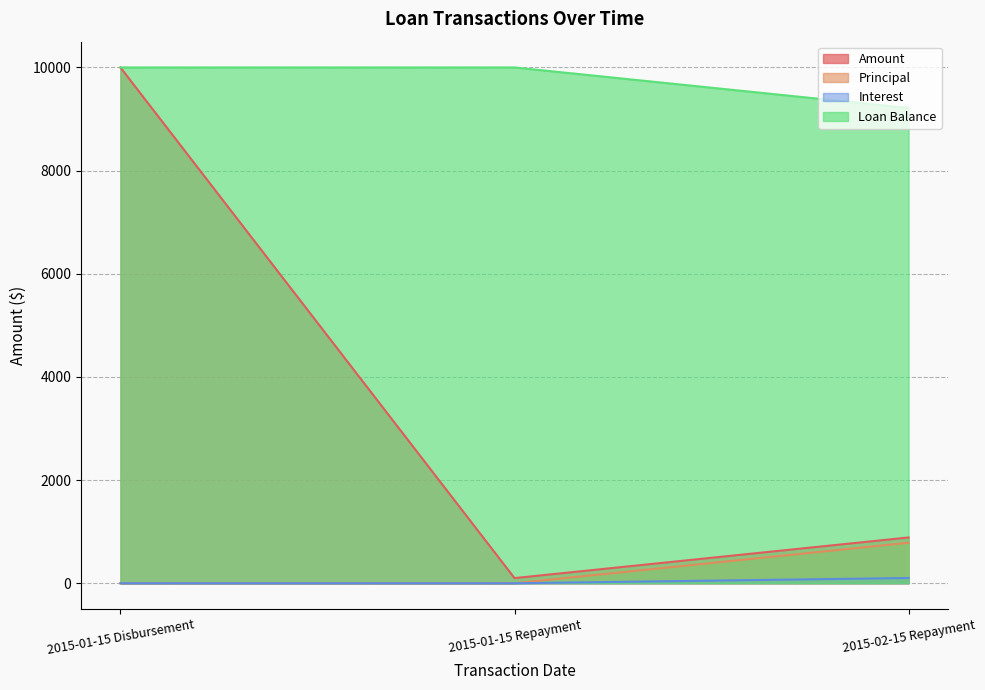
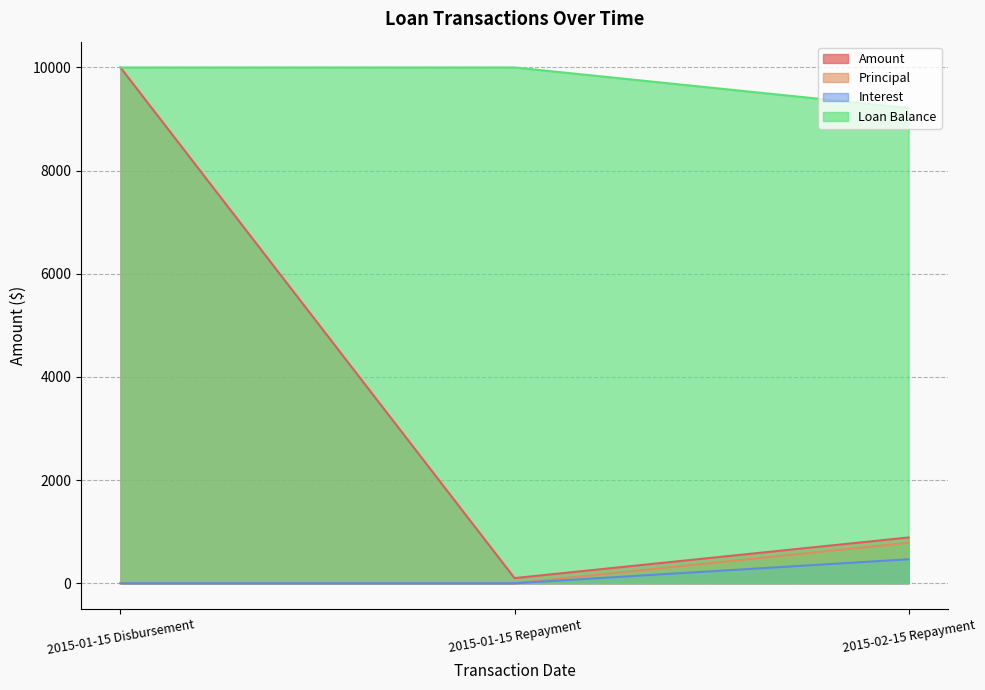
Interest, 2015-02-15 Repayment: 100 -> 500
